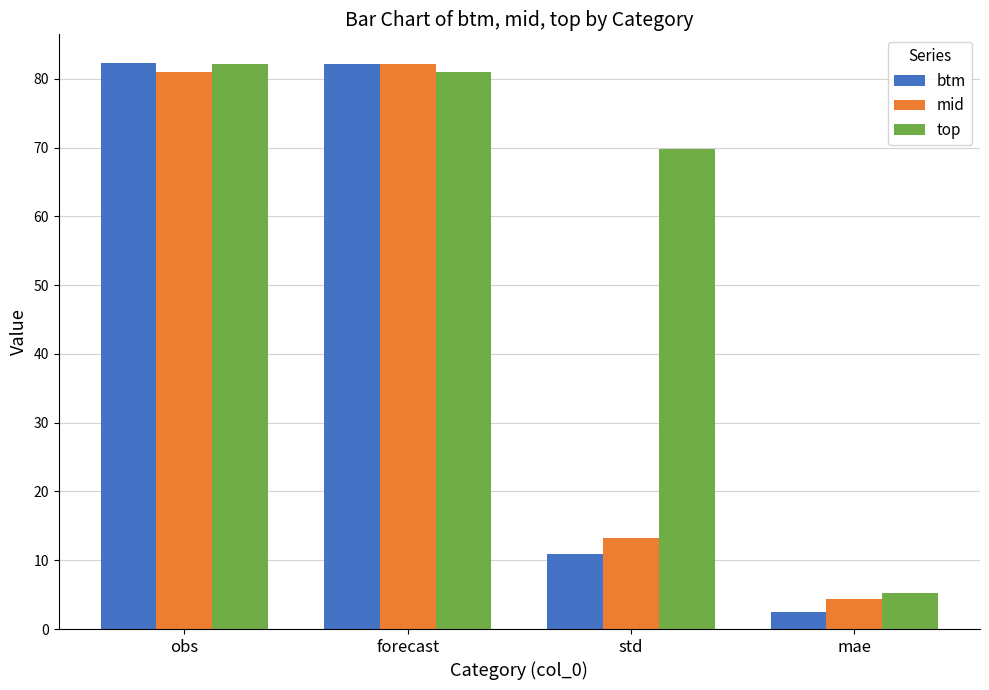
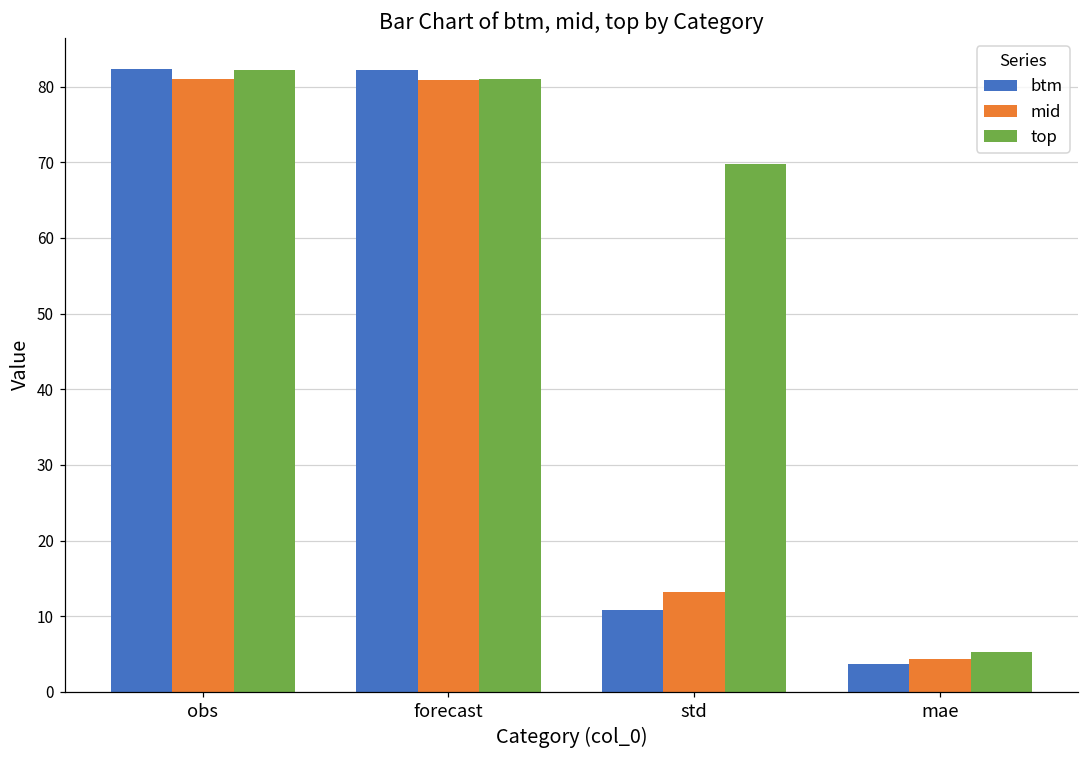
mid, forecast: 82 -> 81
btm, mae: 3 -> 4
